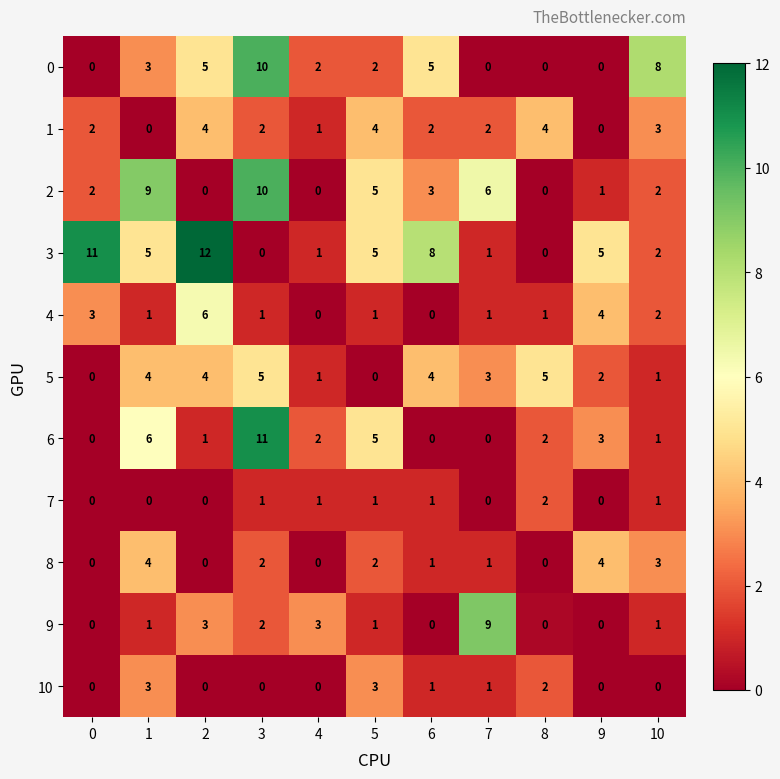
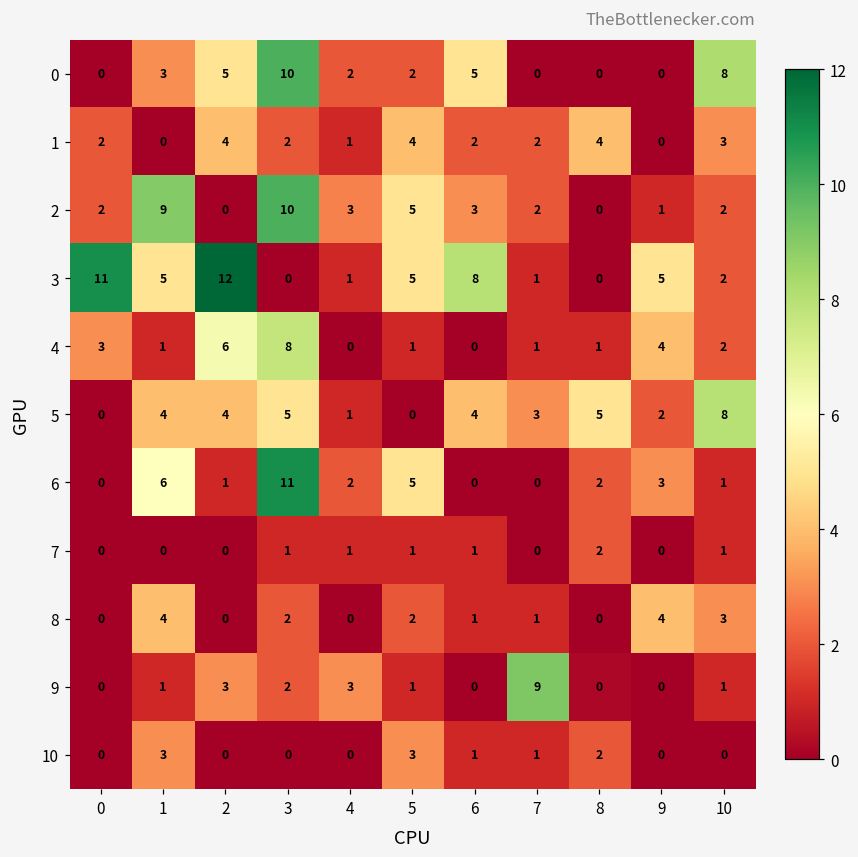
2, 4: 0 -> 3
2, 7: 6 -> 2
4, 3: 1 -> 8
5, 10: 1 -> 8
